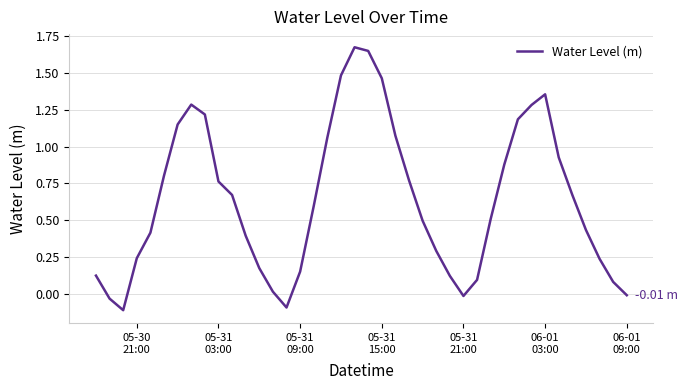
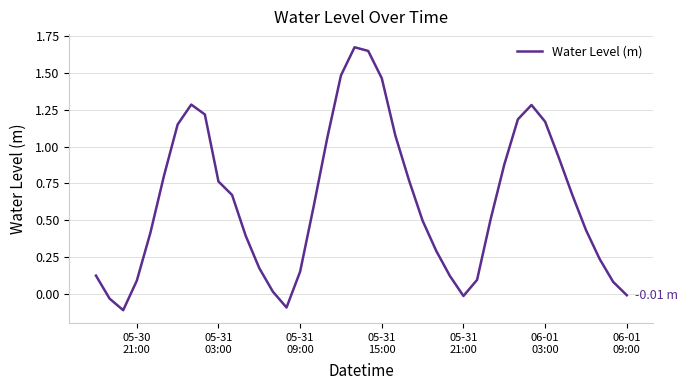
05-30 21:00: 0.24 -> 0.09
06-01 03:00: 1.36 -> 1.17
